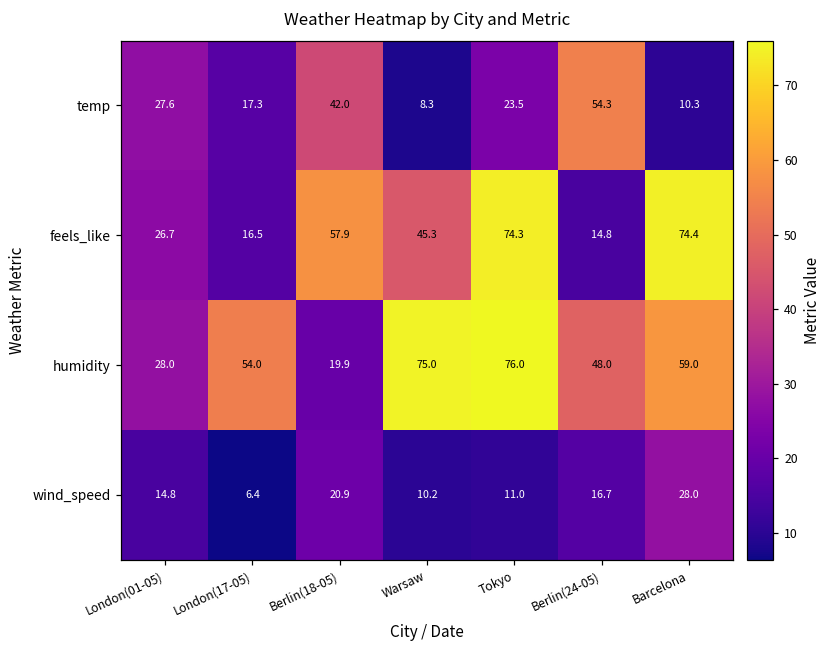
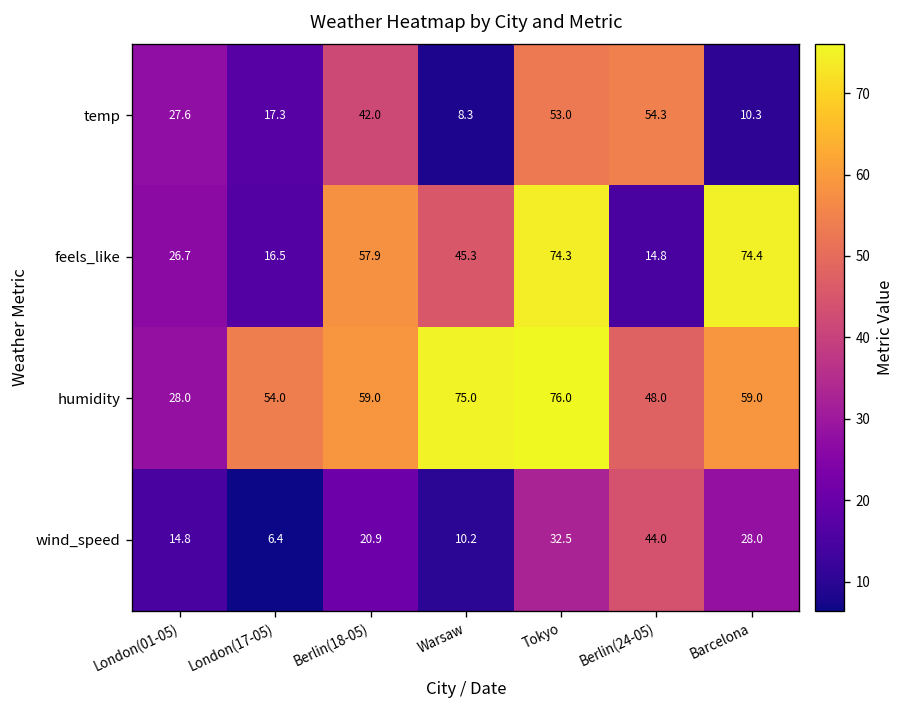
temp, Tokyo: 23.5 -> 53.0
humidity, Berlin(18-05): 19.9 -> 59.0
wind_speed, Tokyo: 11.0 -> 32.5
wind_speed, Berlin(24-05): 16.7 -> 44.0
